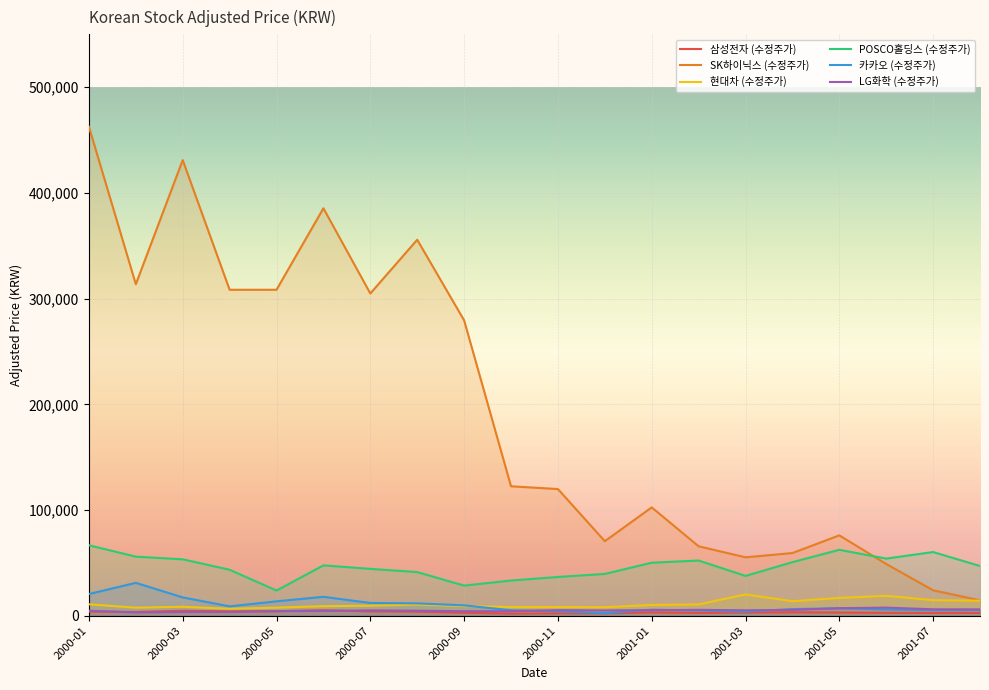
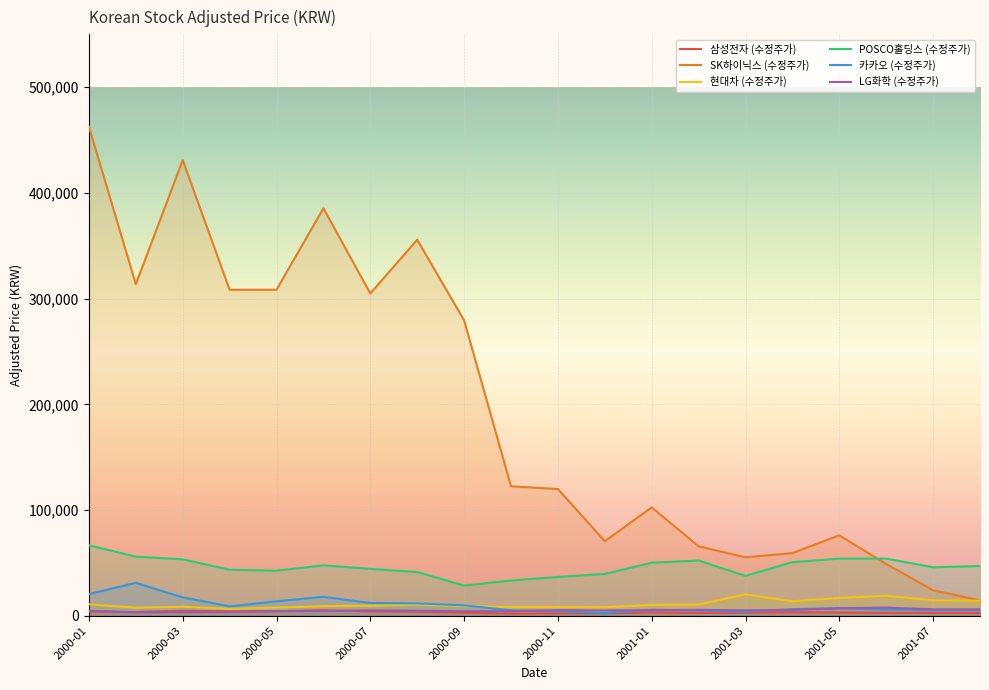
POSCO홀딩스 (수정주가), 2000-05: 24,000 -> 43,000
POSCO홀딩스 (수정주가), 2001-05: 62,000 -> 54,000
POSCO홀딩스 (수정주가), 2001-07: 60,000 -> 46,000
